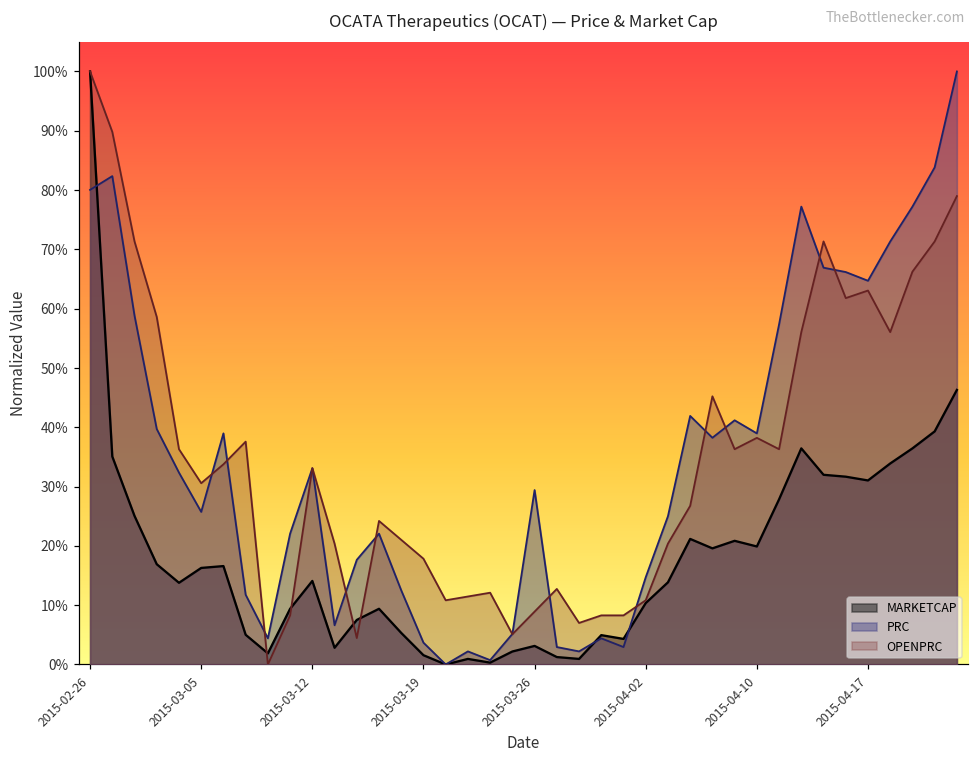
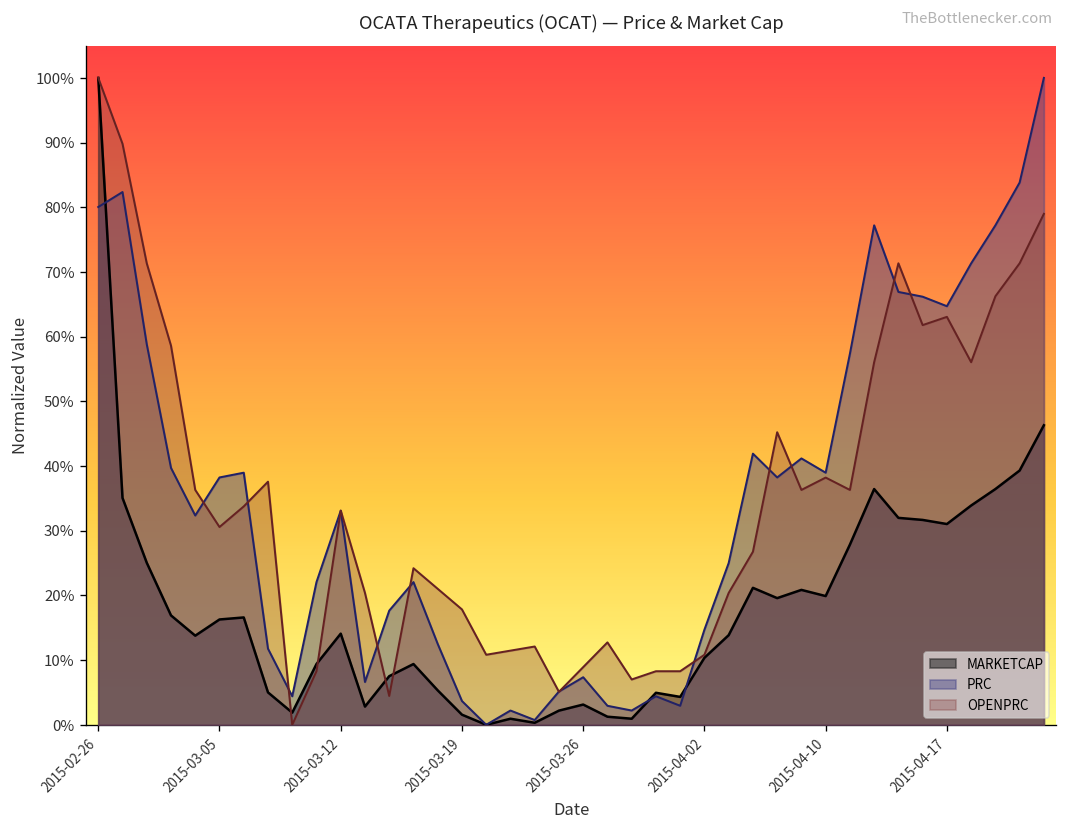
PRC, 2015-03-05: 26% -> 38%
PRC, 2015-03-26: 29% -> 7%
